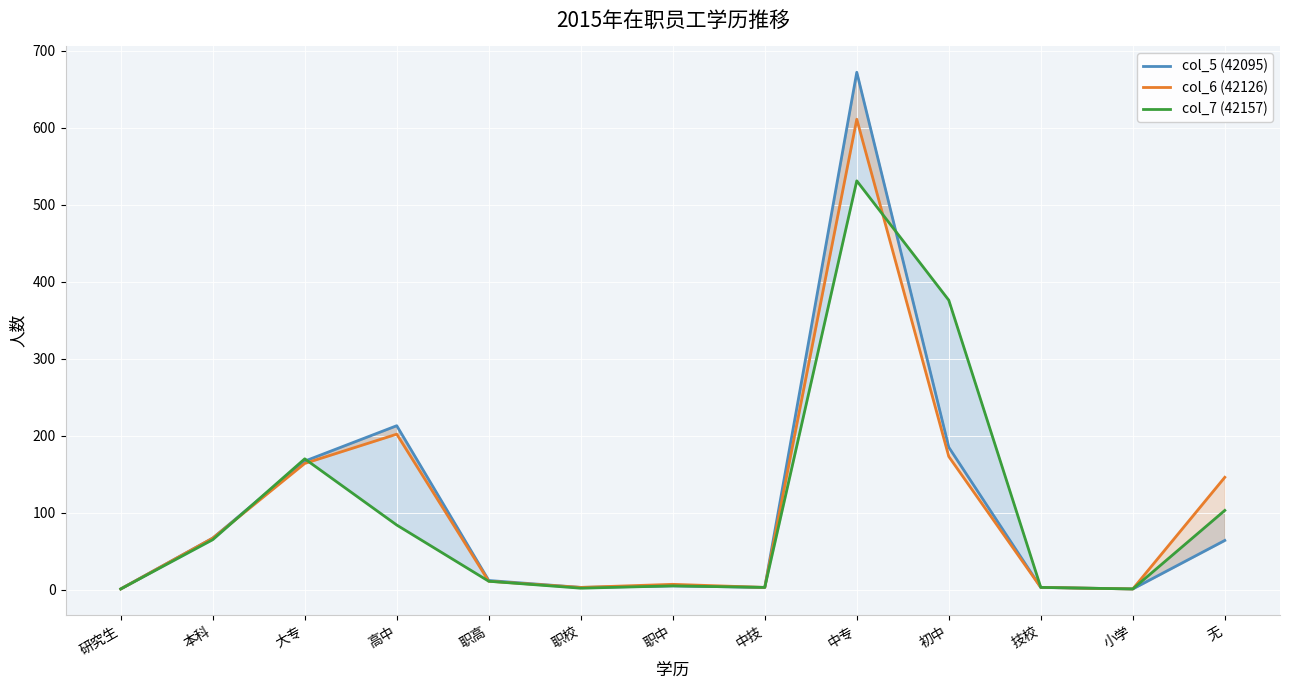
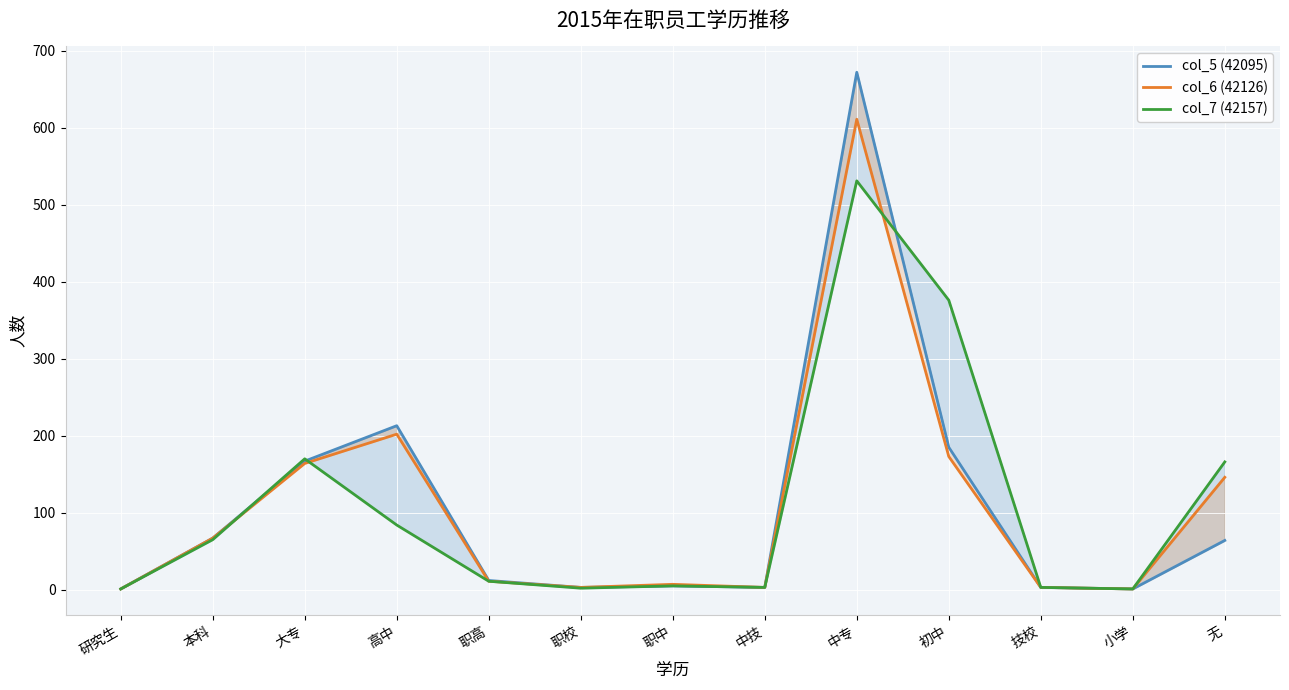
col_7 (42157), 无: 100 -> 170
